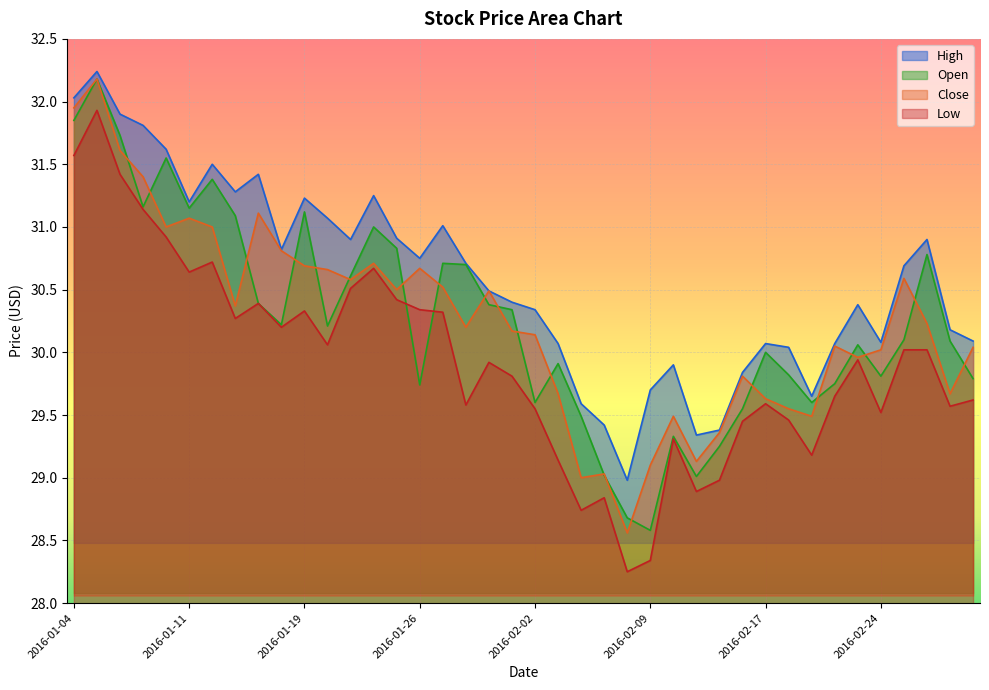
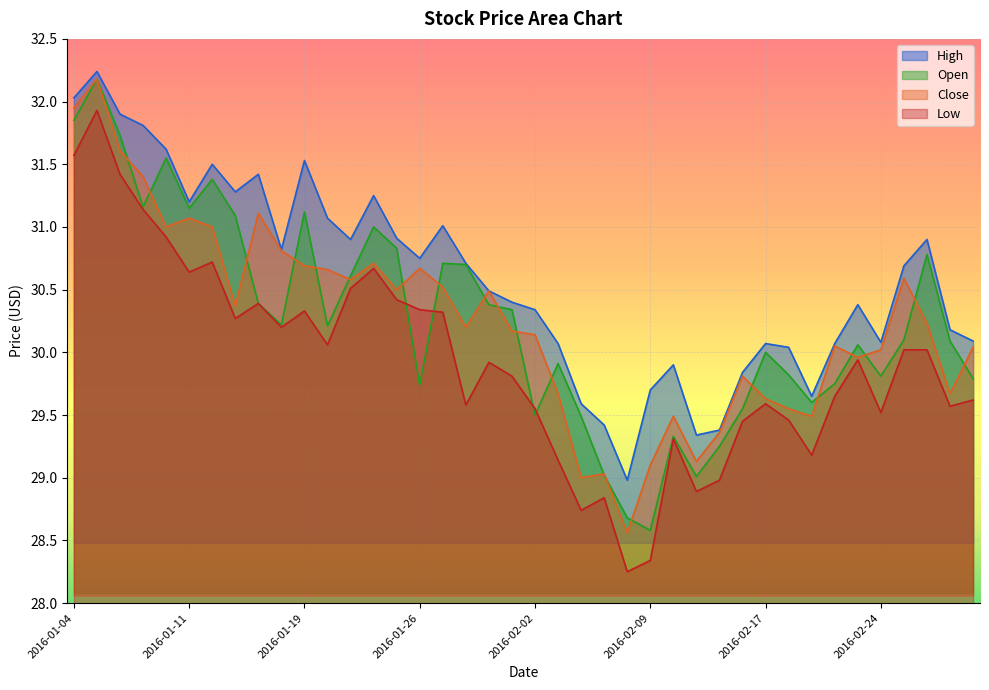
High, 2016-01-19: 31.23 -> 31.53
Open, 2016-02-02: 29.6 -> 29.5
